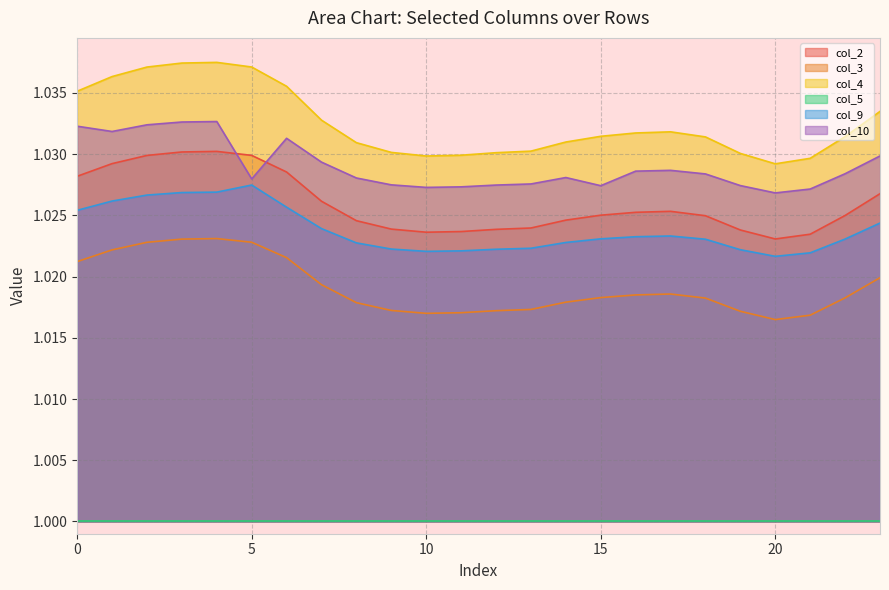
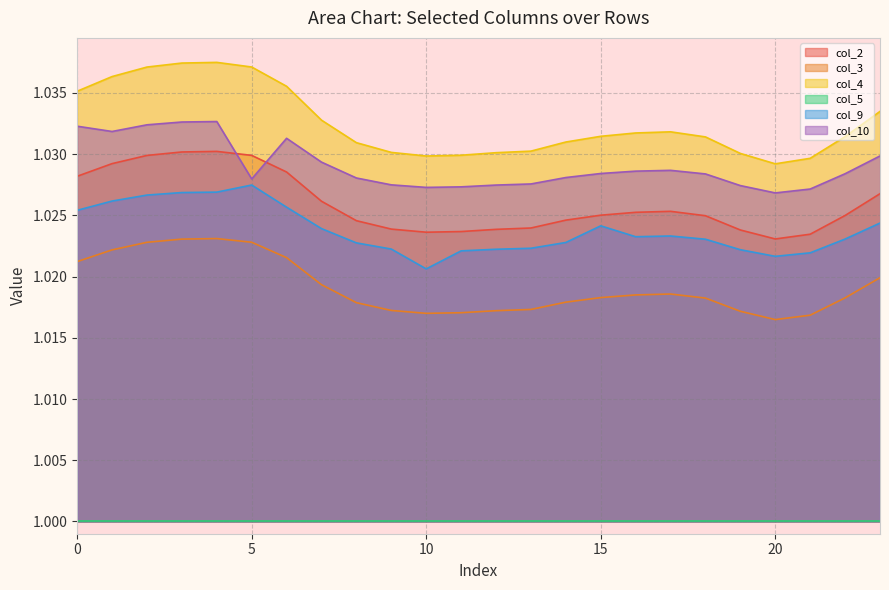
col_9, 10: 1.0221 -> 1.0206
col_9, 15: 1.0231 -> 1.0241
col_10, 15: 1.0274 -> 1.0284
